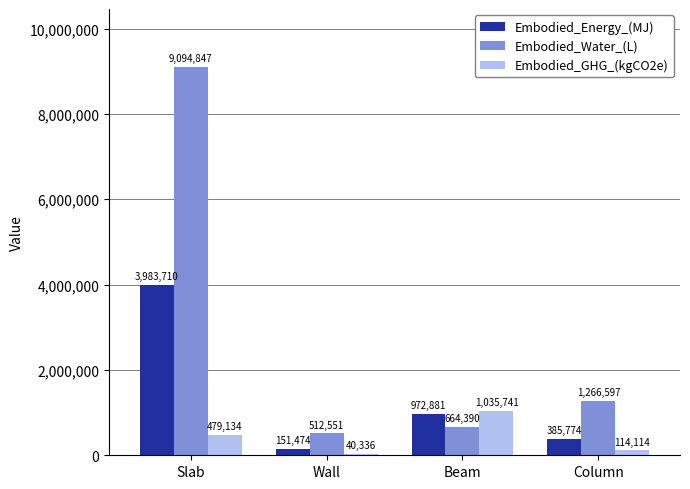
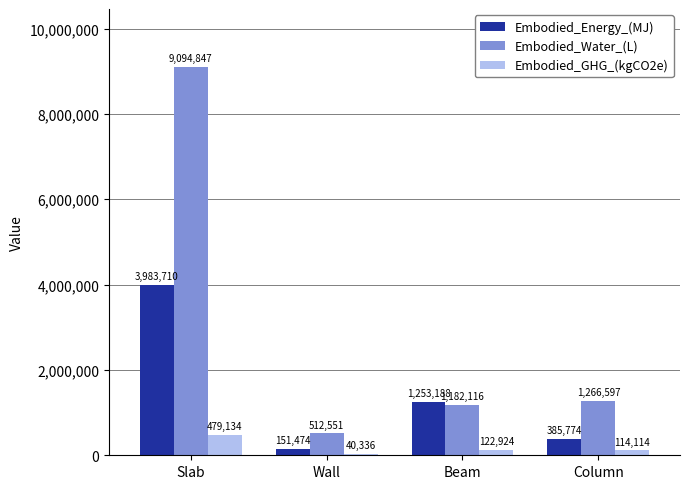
Embodied_Energy_(MJ), Beam: 972,881 -> 1,253,188
Embodied_Water_(L), Beam: 664,390 -> 1,182,116
Embodied_GHG_(kgCO2e), Beam: 1,035,741 -> 122,924
